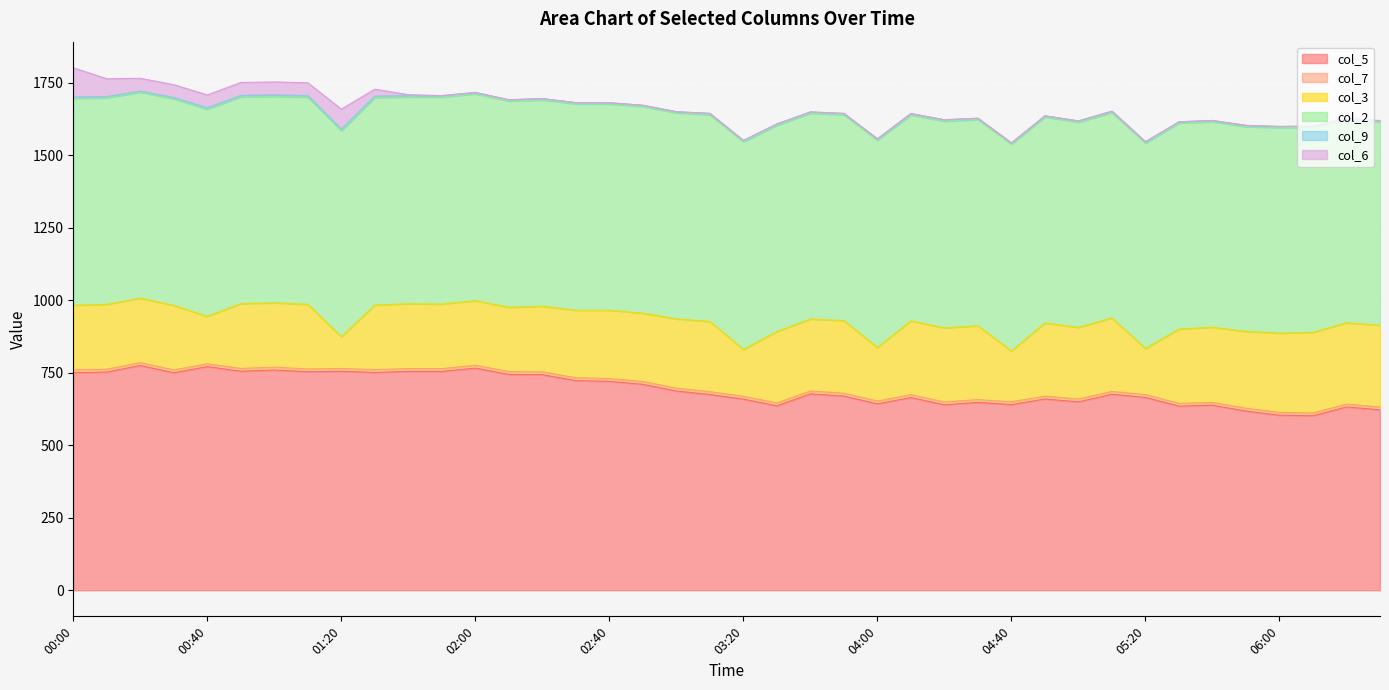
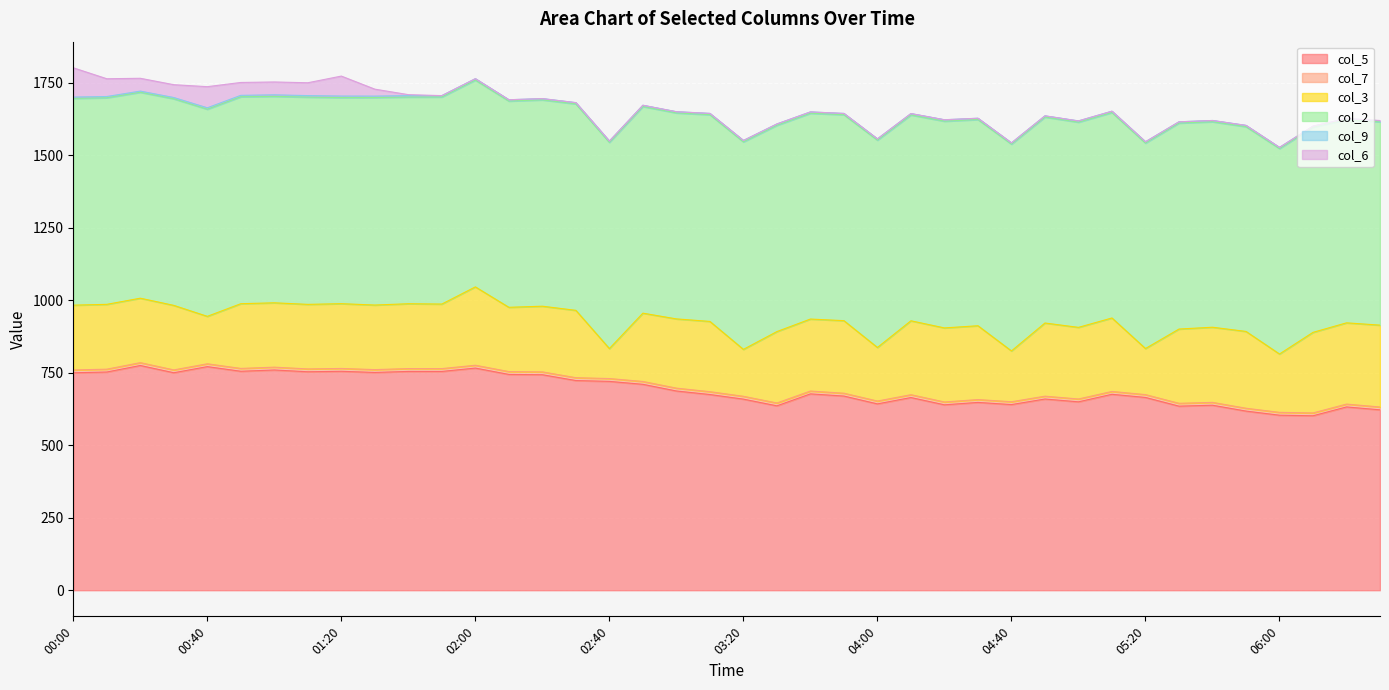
col_6, 00:40: 40 -> 70
col_3, 01:20: 110 -> 220
col_3, 02:00: 220 -> 270
col_3, 02:40: 240 -> 100
col_3, 06:00: 270 -> 200
